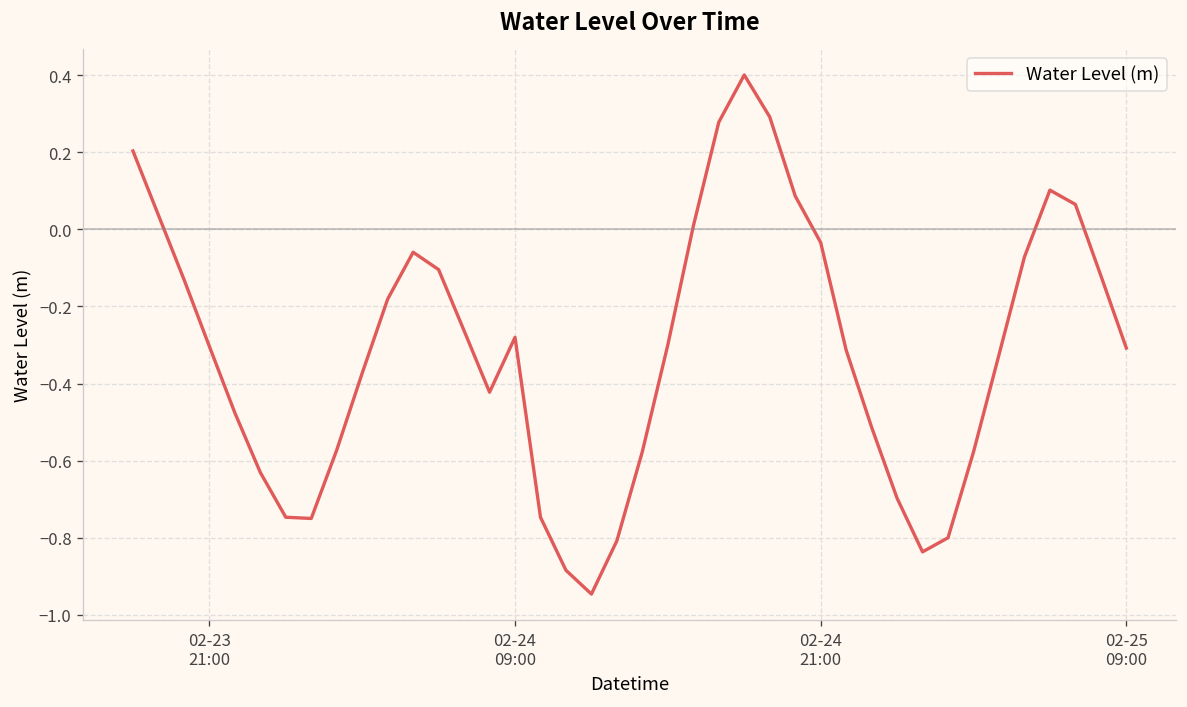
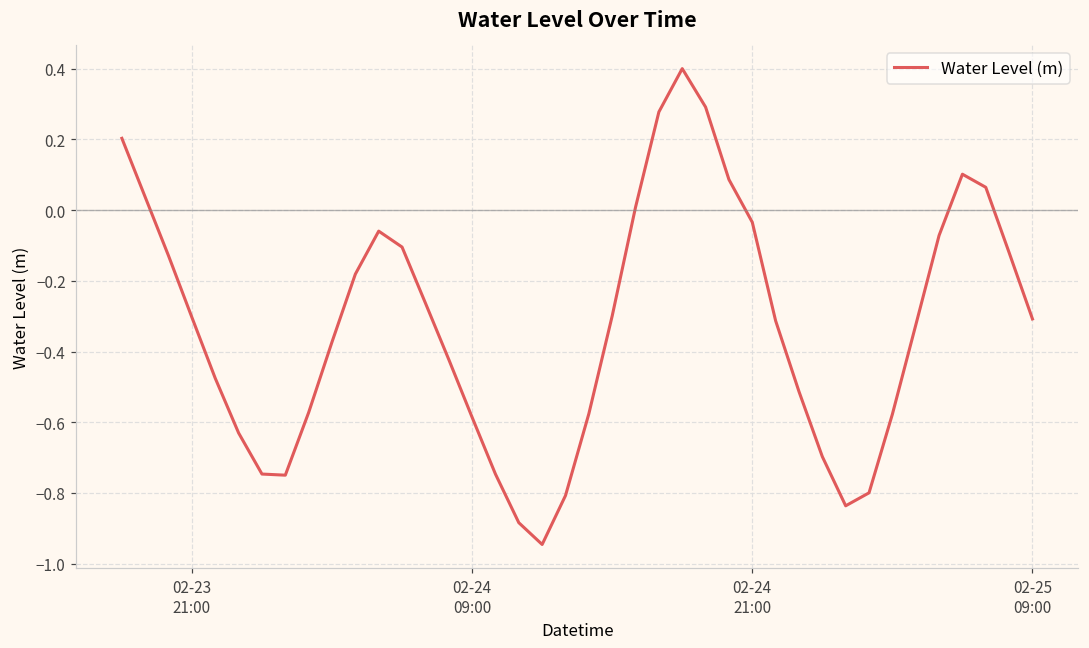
02-24 09:00: -0.28 -> -0.59
